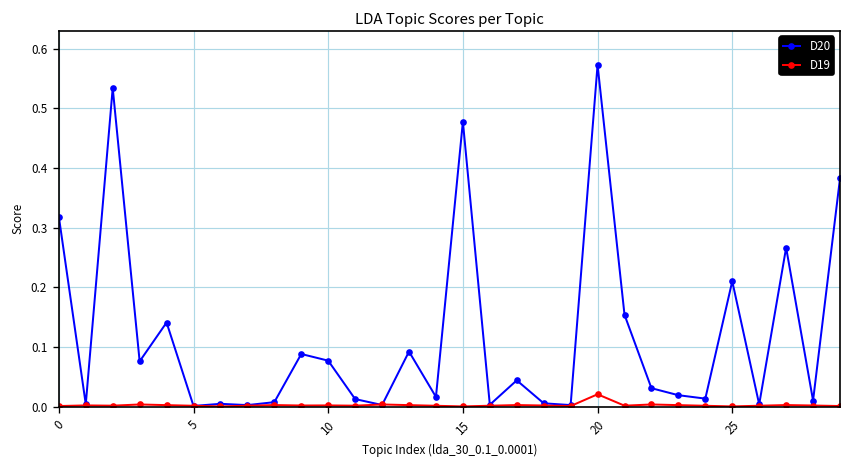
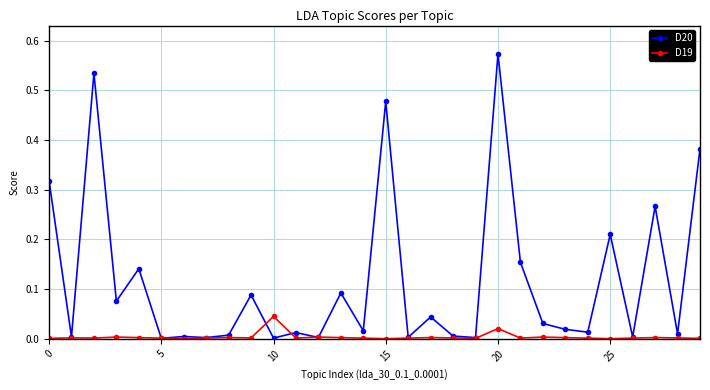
D20, 10: 0.08 -> 0.00
D19, 10: 0.00 -> 0.05
